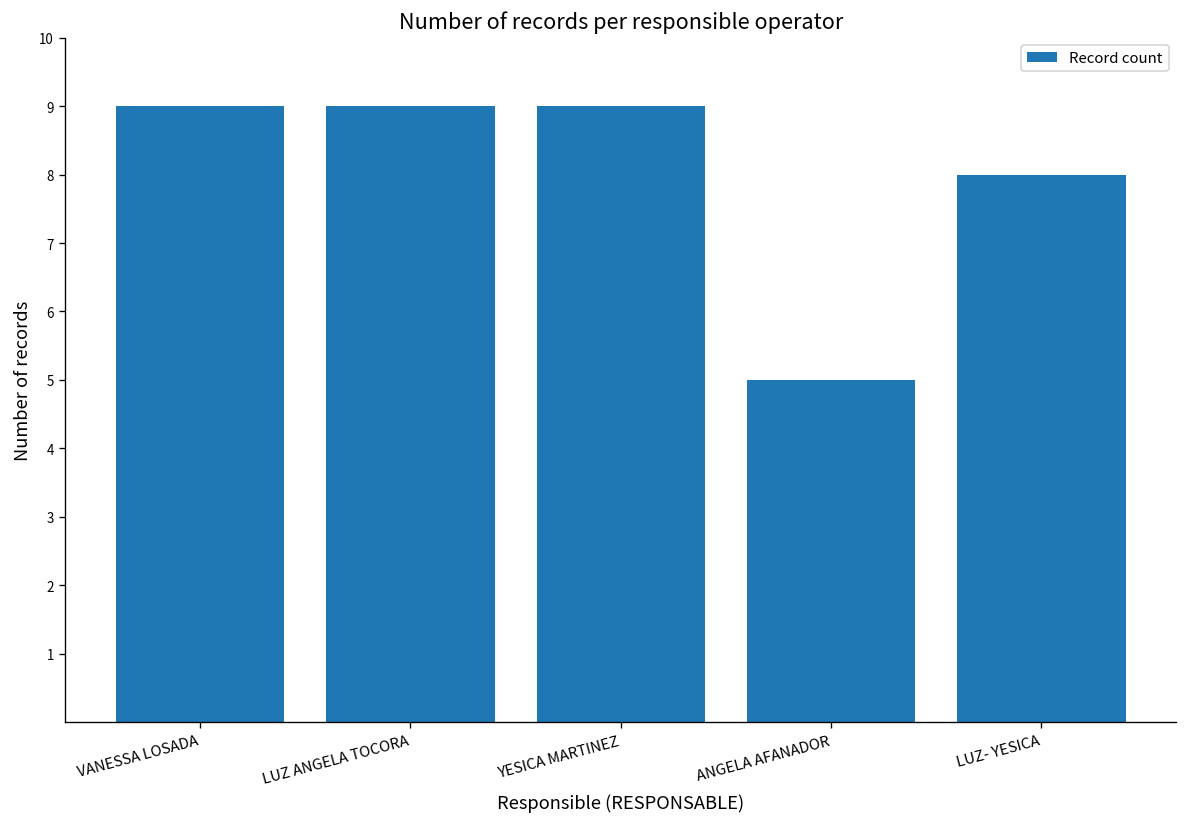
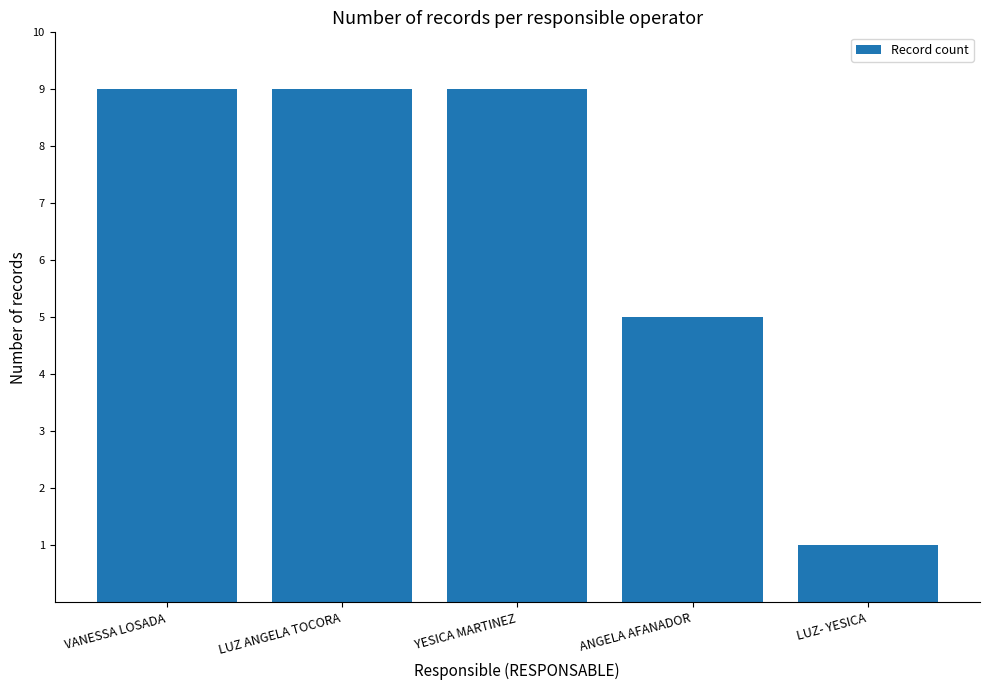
LUZ- YESICA: 8 -> 1
